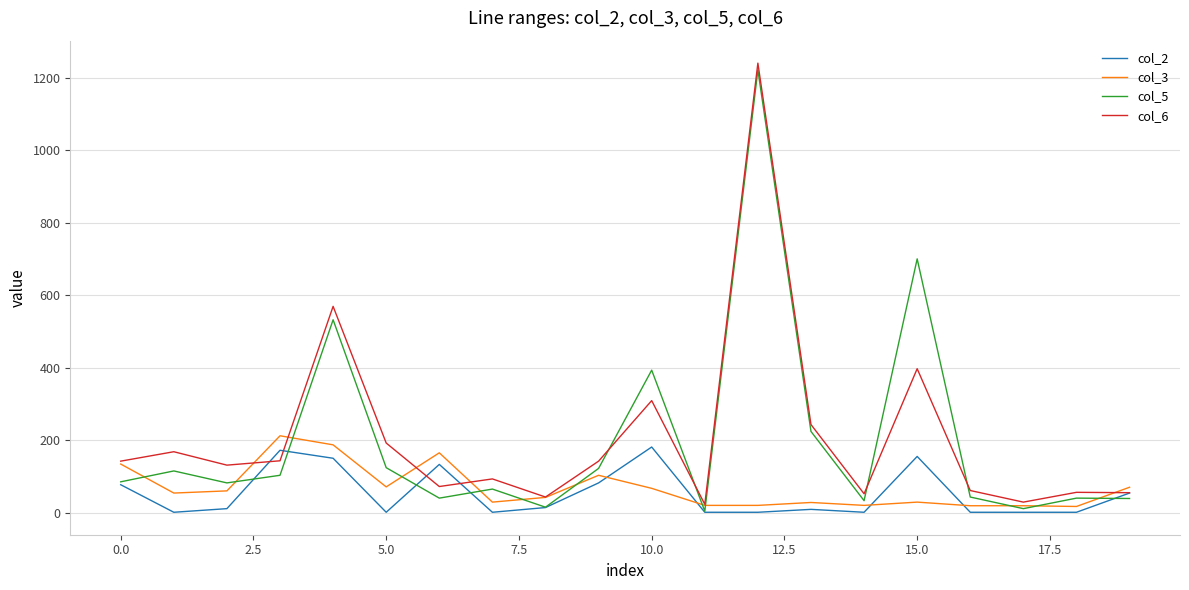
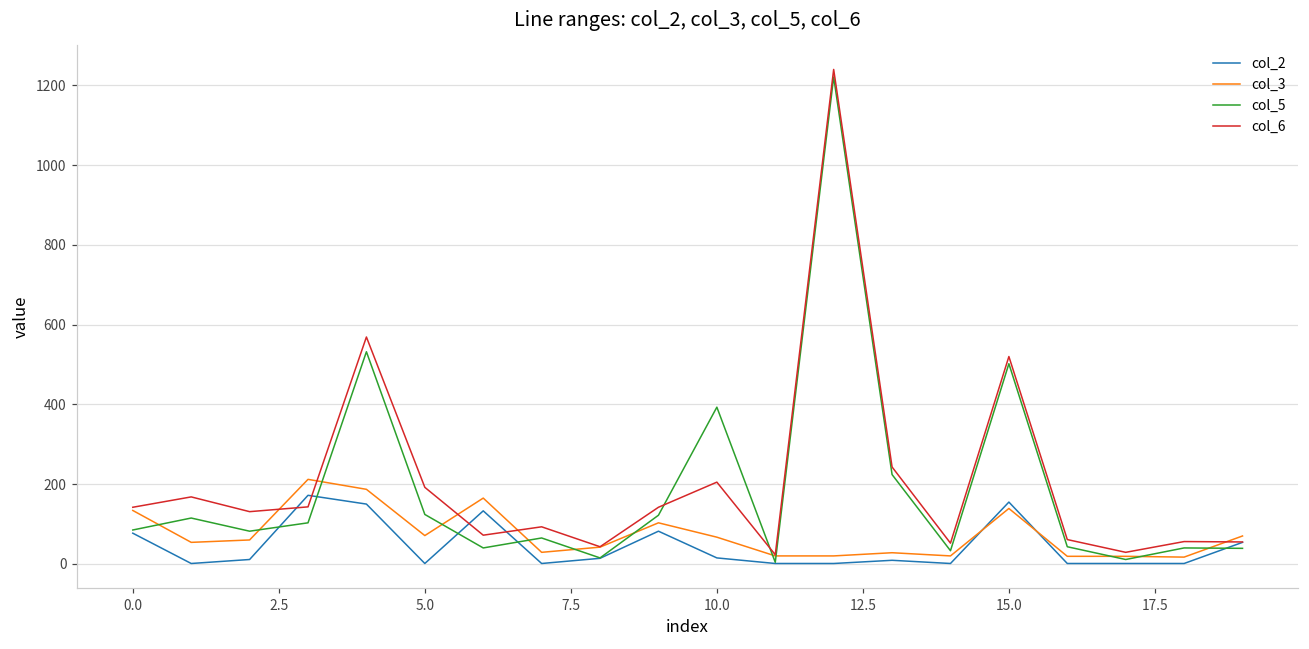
col_2, 10.0: 180 -> 20
col_6, 10.0: 310 -> 210
col_3, 15.0: 30 -> 140
col_5, 15.0: 700 -> 500
col_6, 15.0: 400 -> 520
